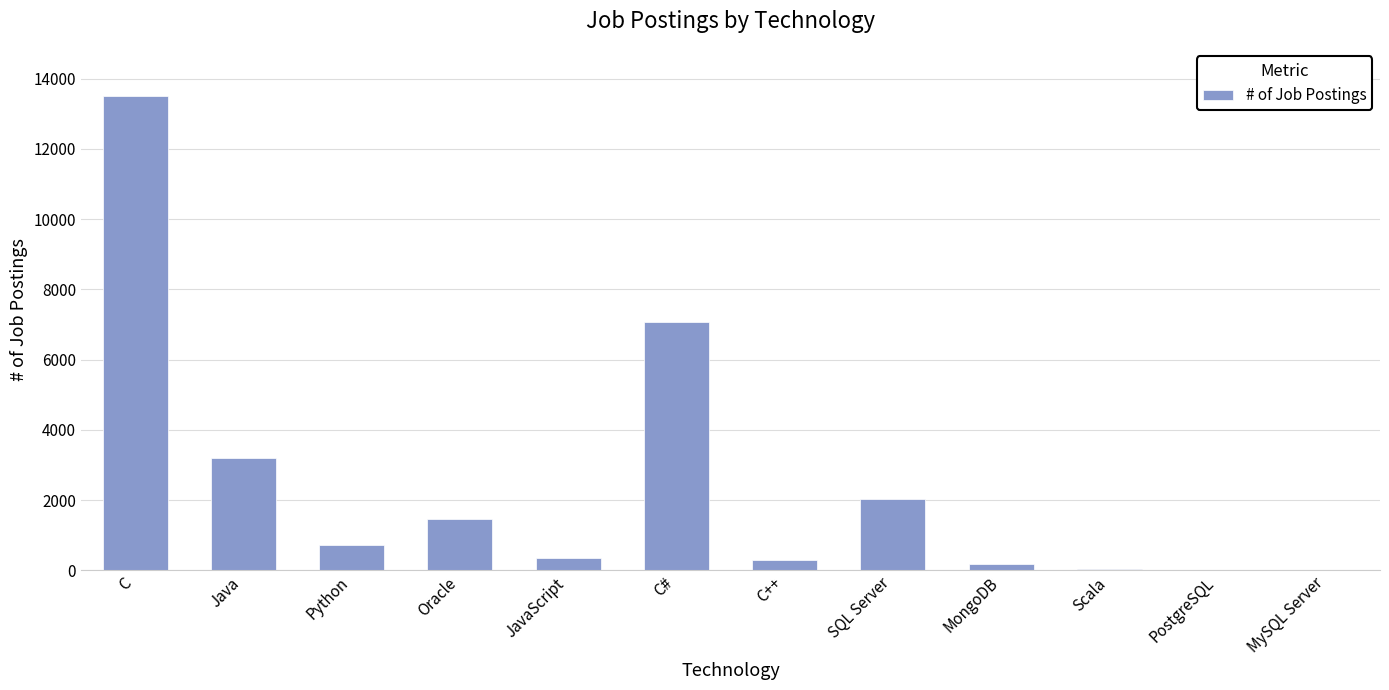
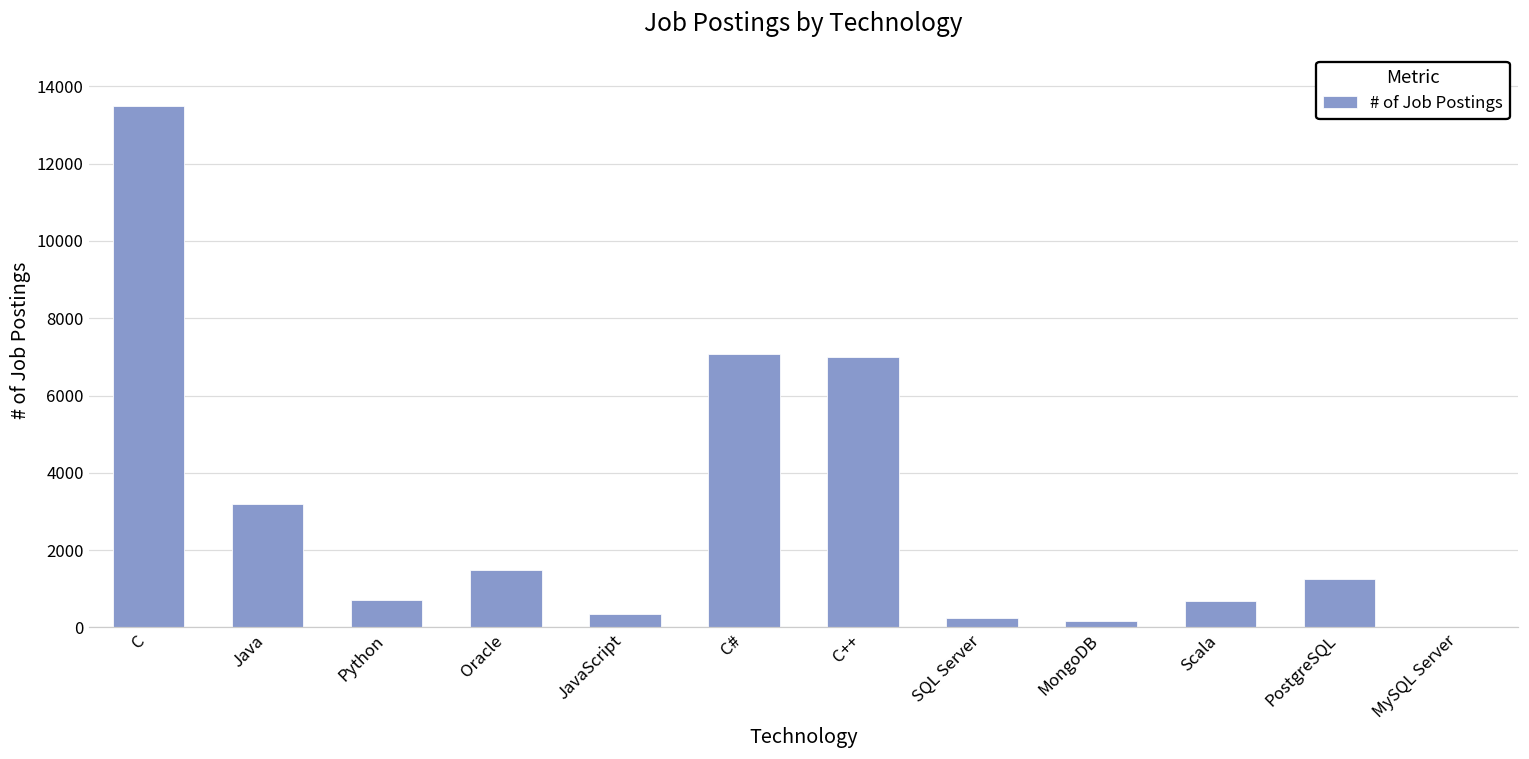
C++: 300 -> 7000
SQL Server: 2000 -> 300
Scala: 0 -> 700
PostgreSQL: 0 -> 1200
